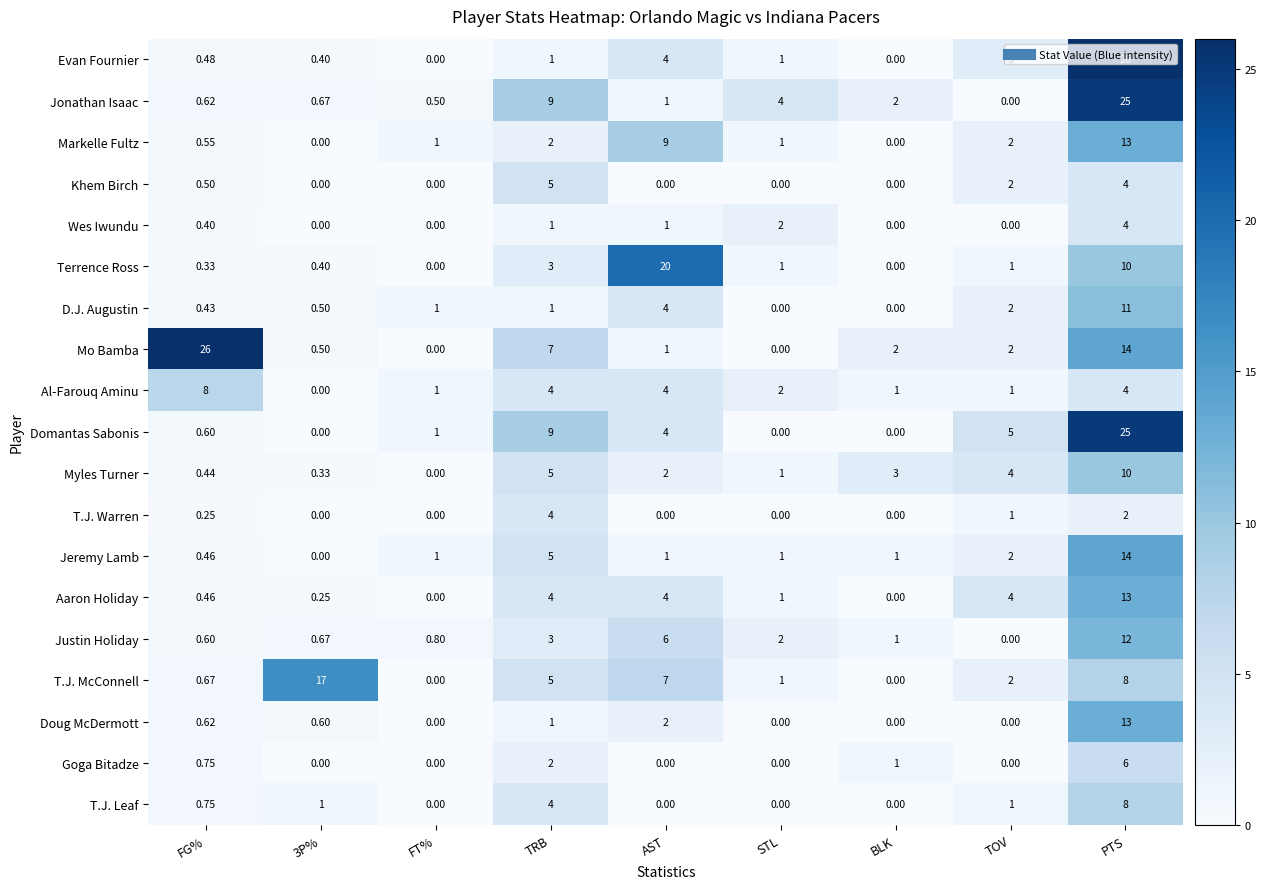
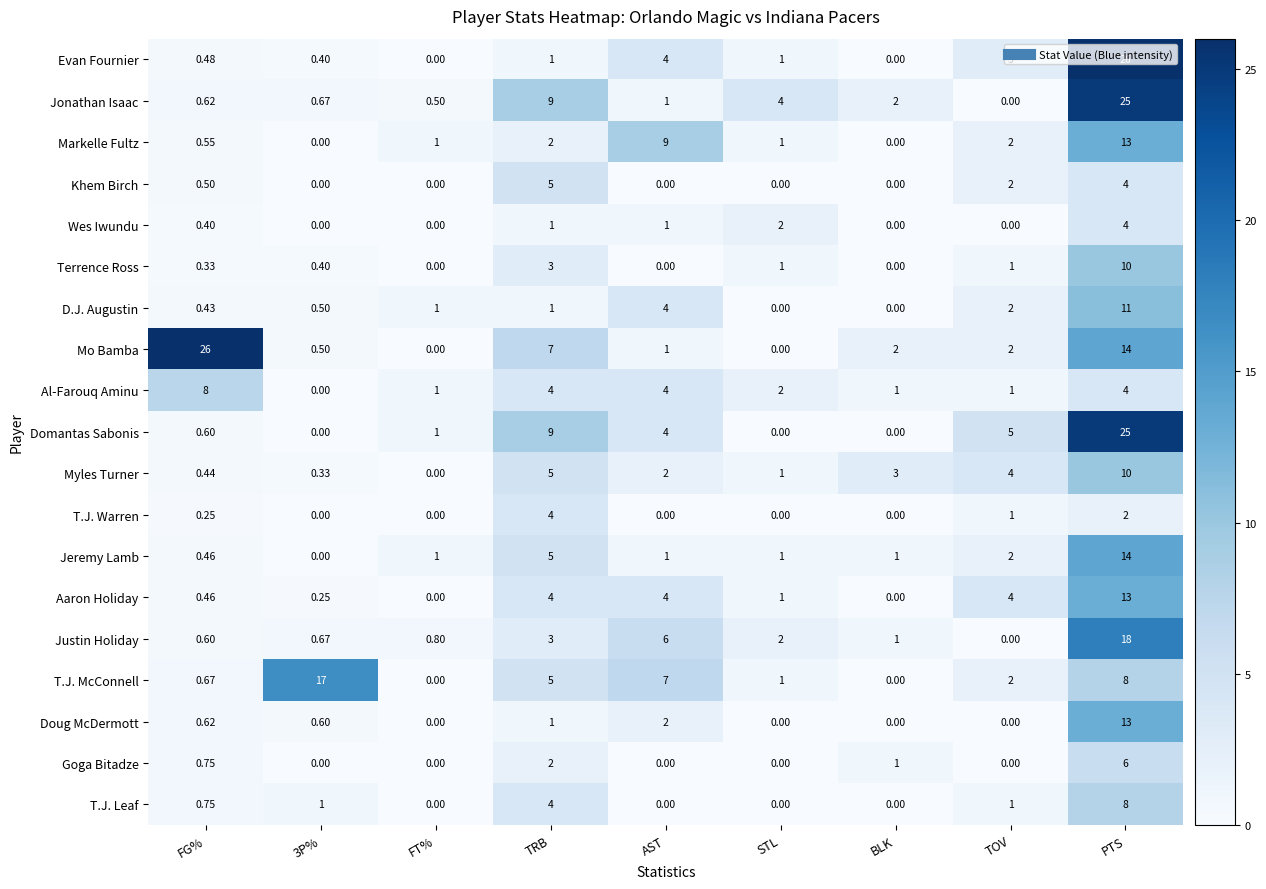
Terrence Ross, AST: 20 -> 0.00
Justin Holiday, PTS: 12 -> 18
